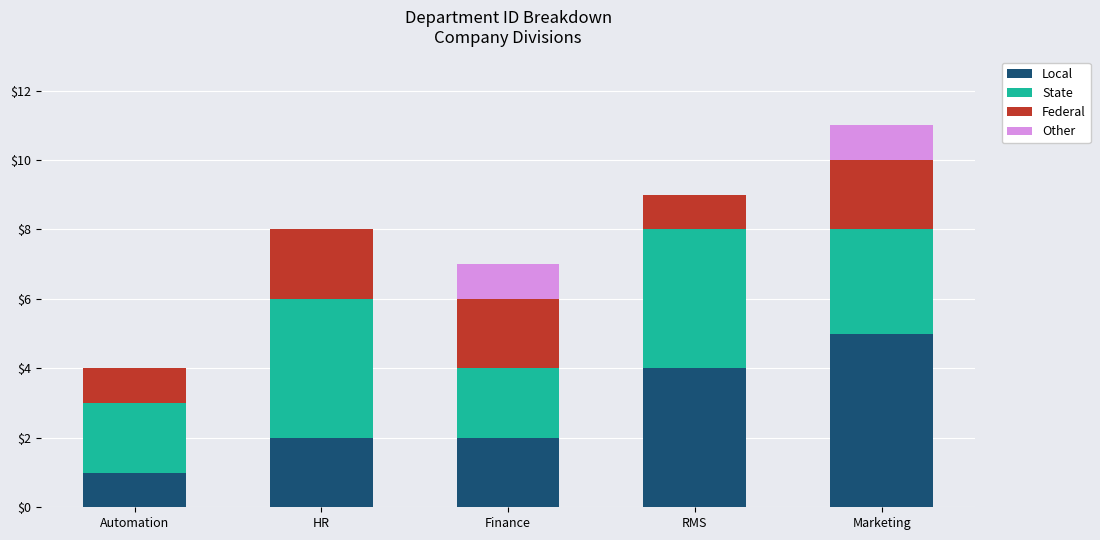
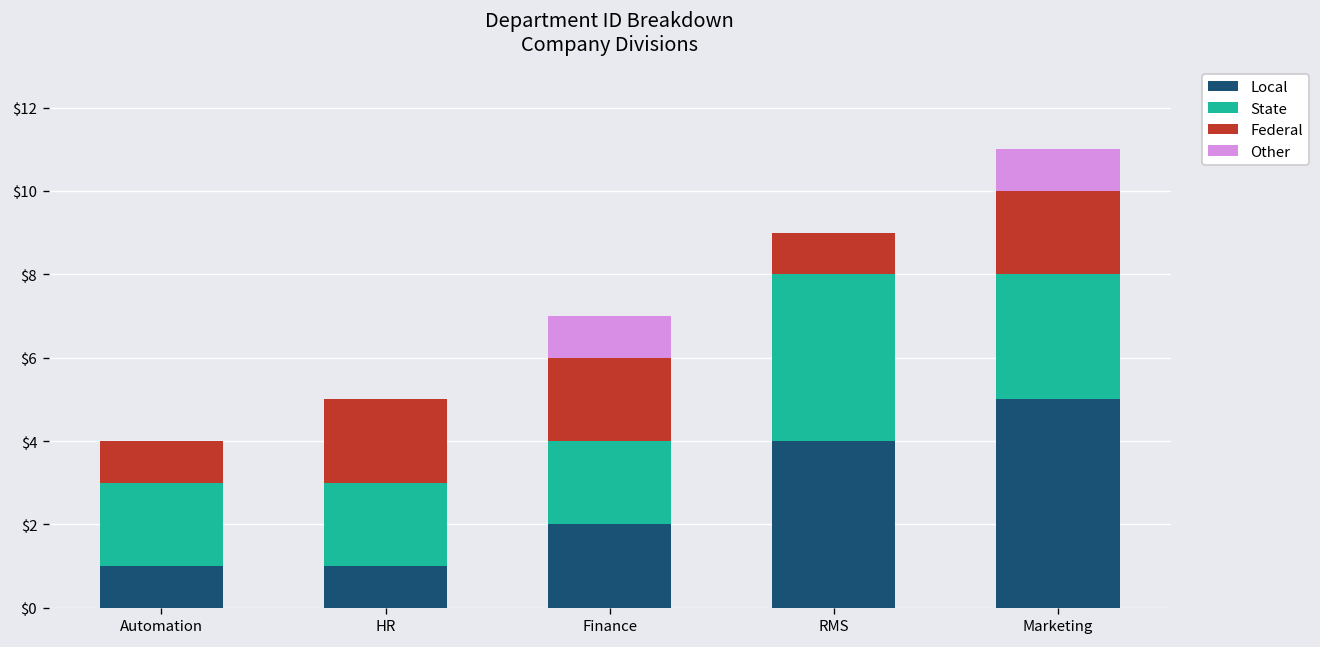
Local, HR: $2 -> $1
State, HR: $4 -> $2
